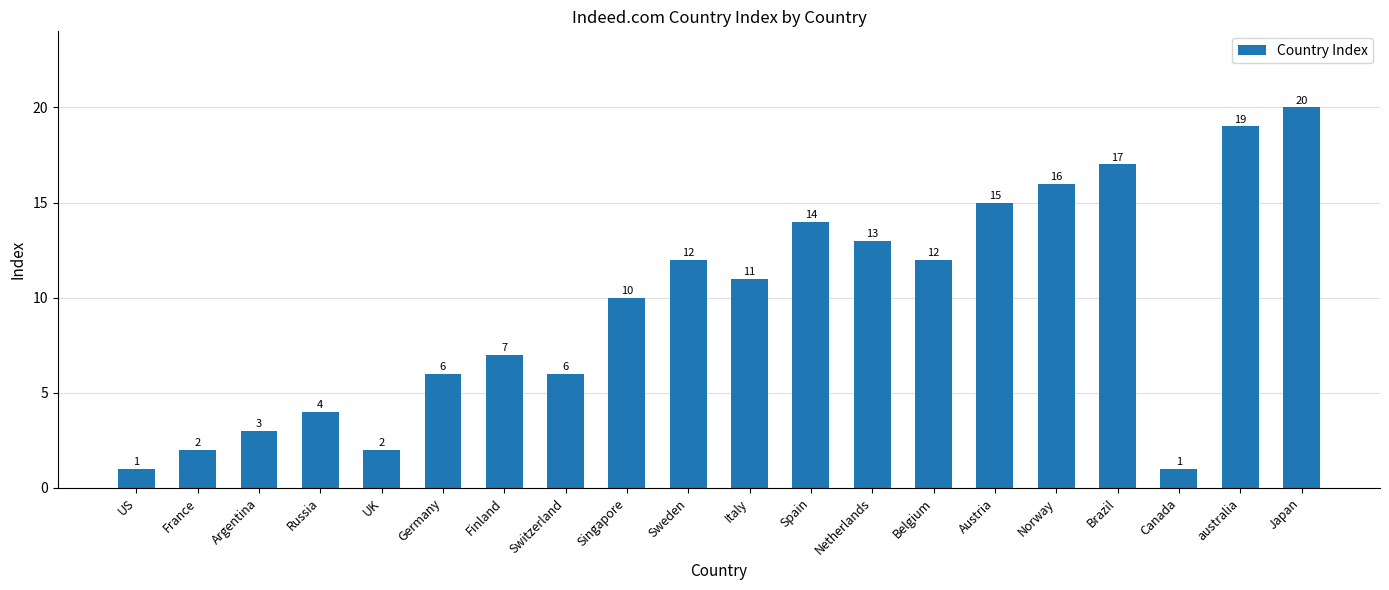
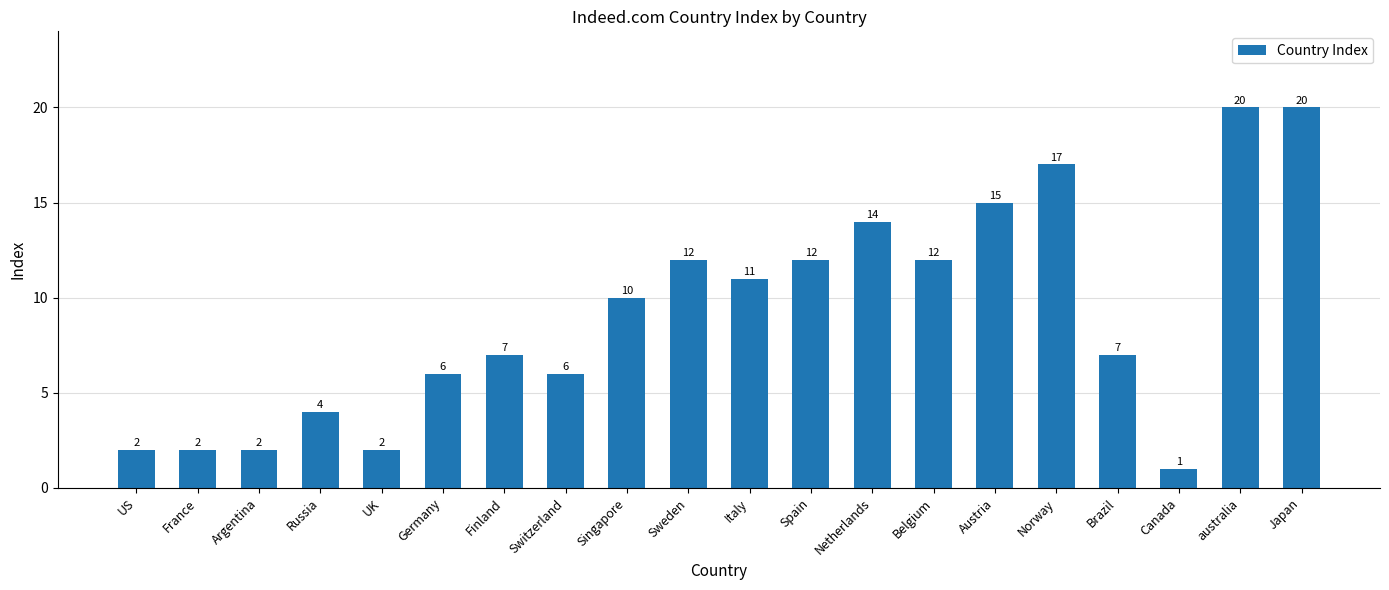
US: 1 -> 2
Argentina: 3 -> 2
Spain: 14 -> 12
Netherlands: 13 -> 14
Norway: 16 -> 17
Brazil: 17 -> 7
australia: 19 -> 20
